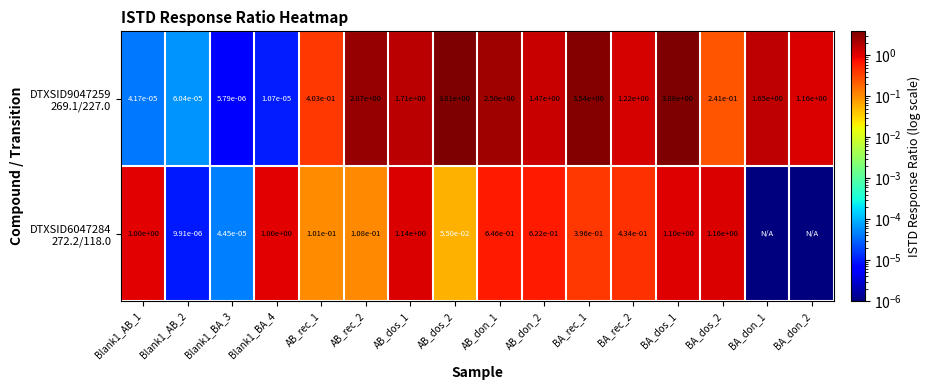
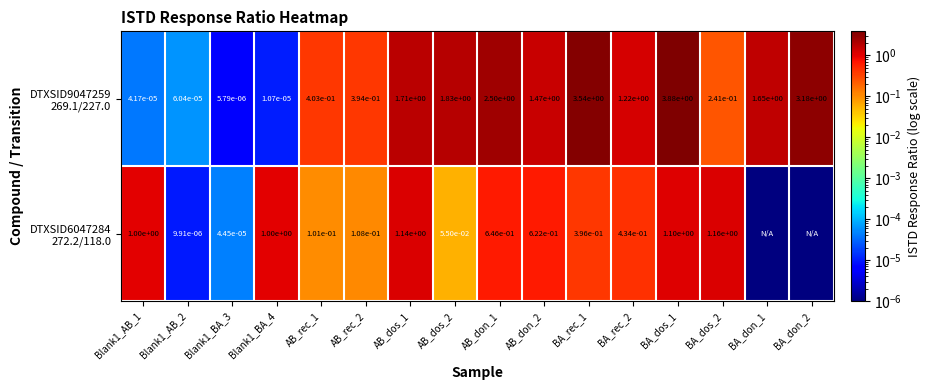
DTXSID9047259 269.1/227.0, AB_rec_2: 2.87e+00 -> 3.94e-01
DTXSID9047259 269.1/227.0, AB_dos_2: 3.81e+00 -> 1.83e+00
DTXSID9047259 269.1/227.0, BA_don_2: 1.16e+00 -> 3.18e+00
